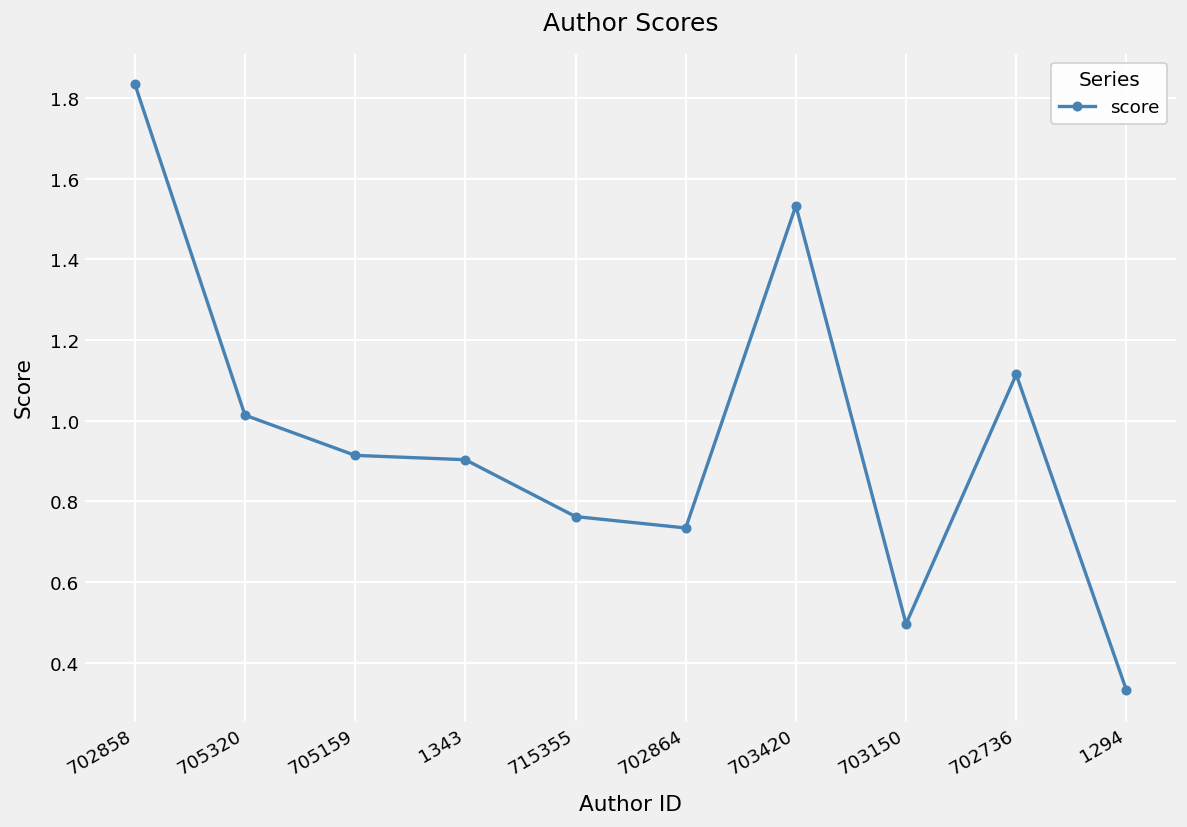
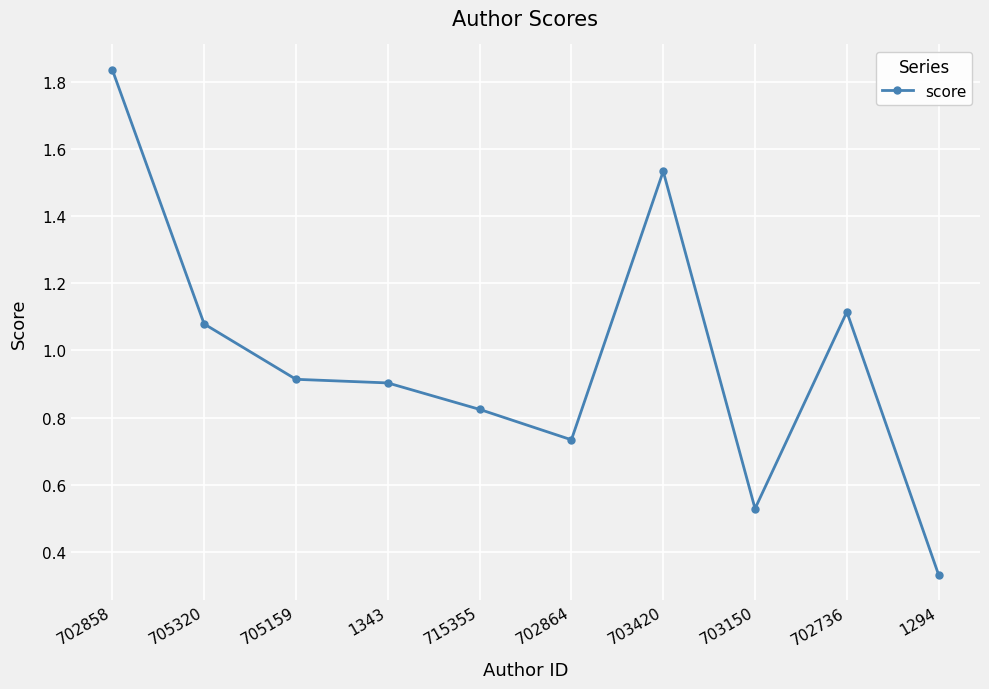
705320: 1.01 -> 1.08
715355: 0.76 -> 0.82
703150: 0.50 -> 0.53
